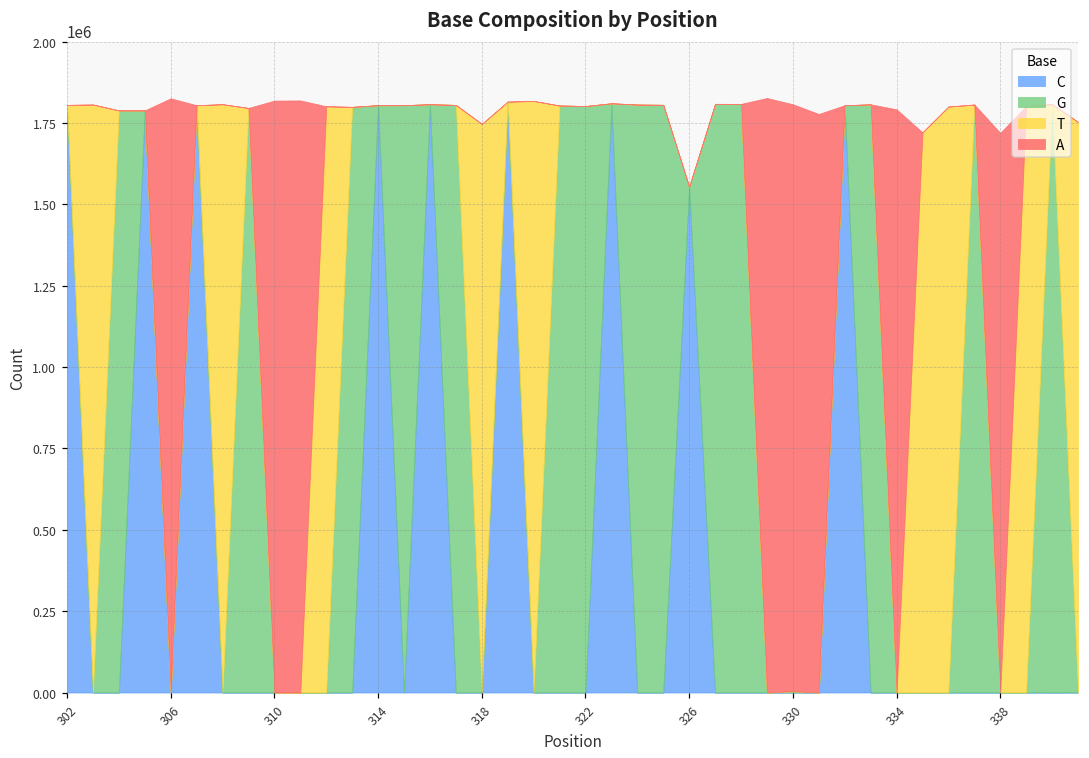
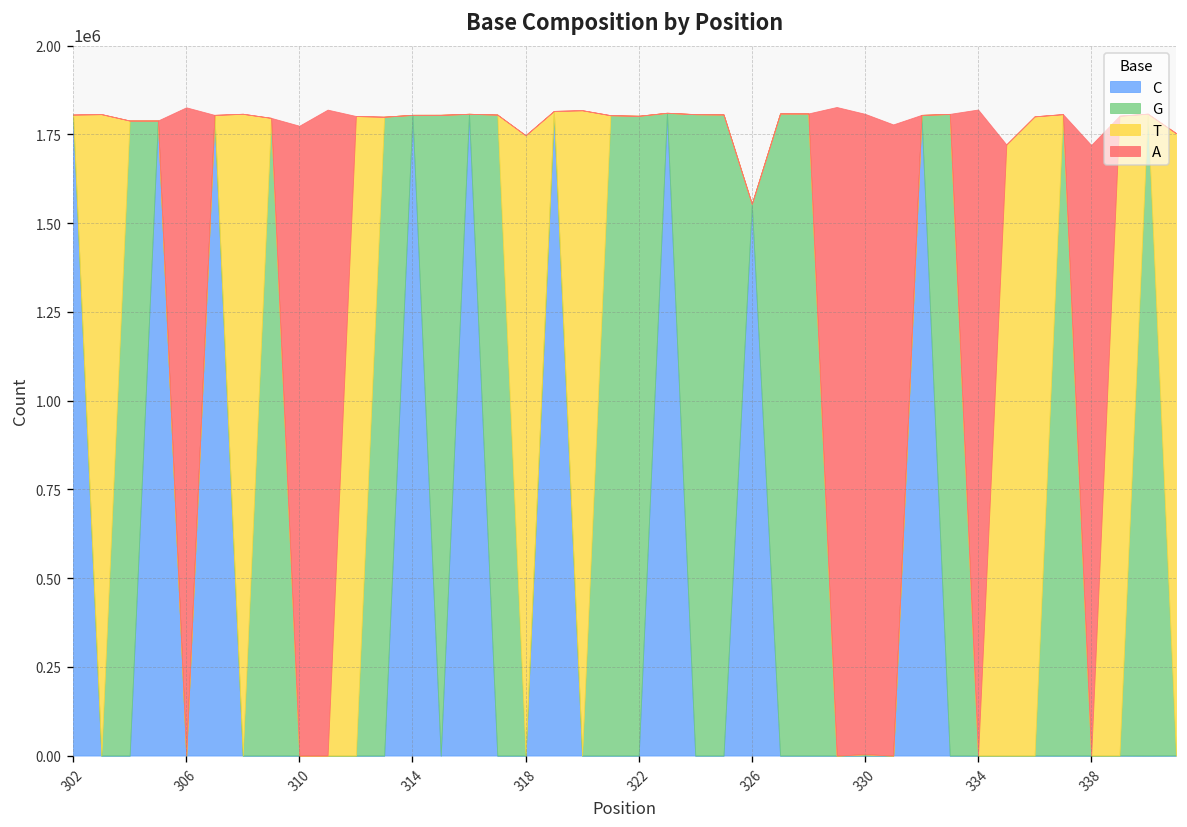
A, 310: 1820000 -> 1770000
A, 334: 1790000 -> 1820000
